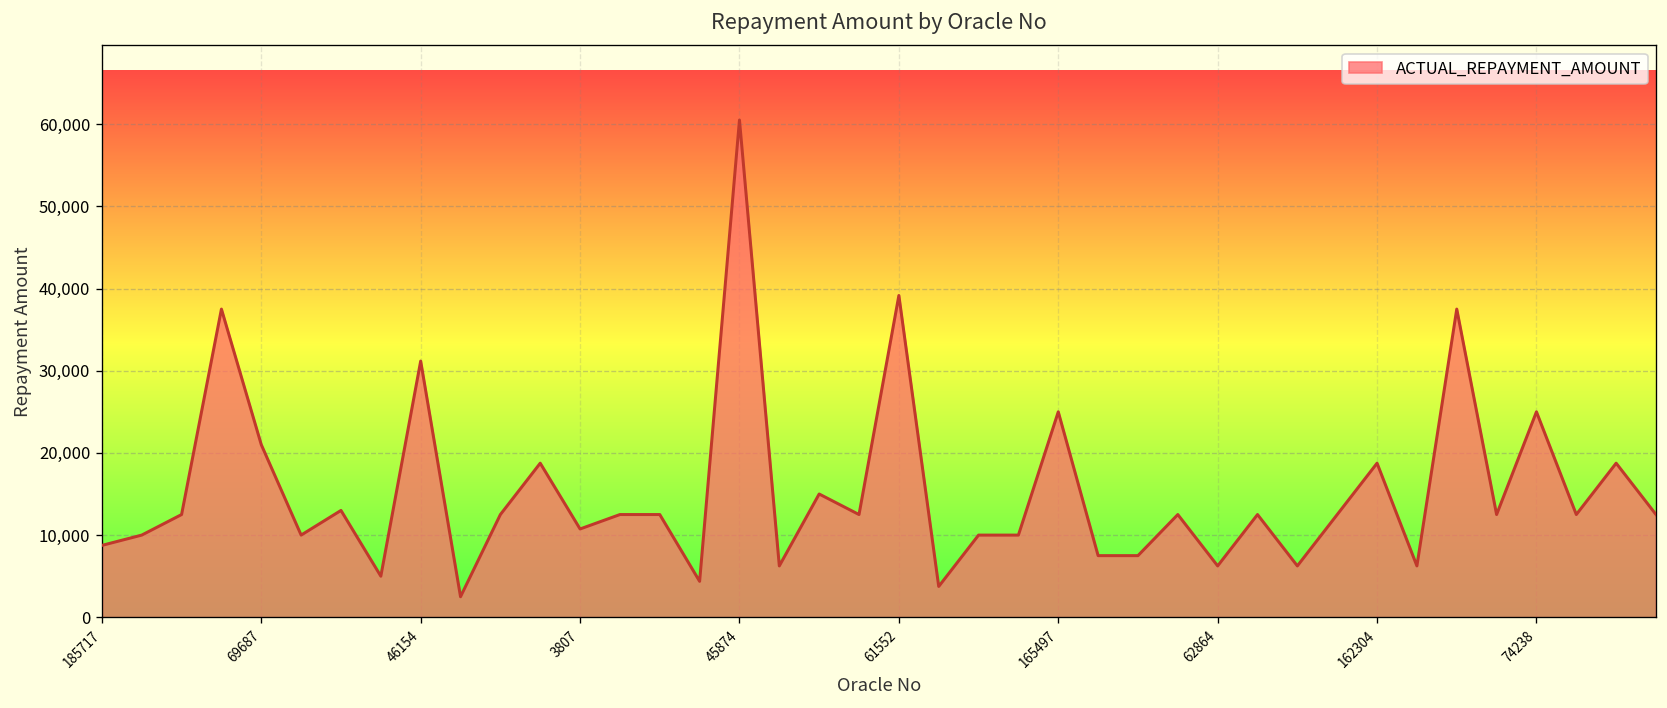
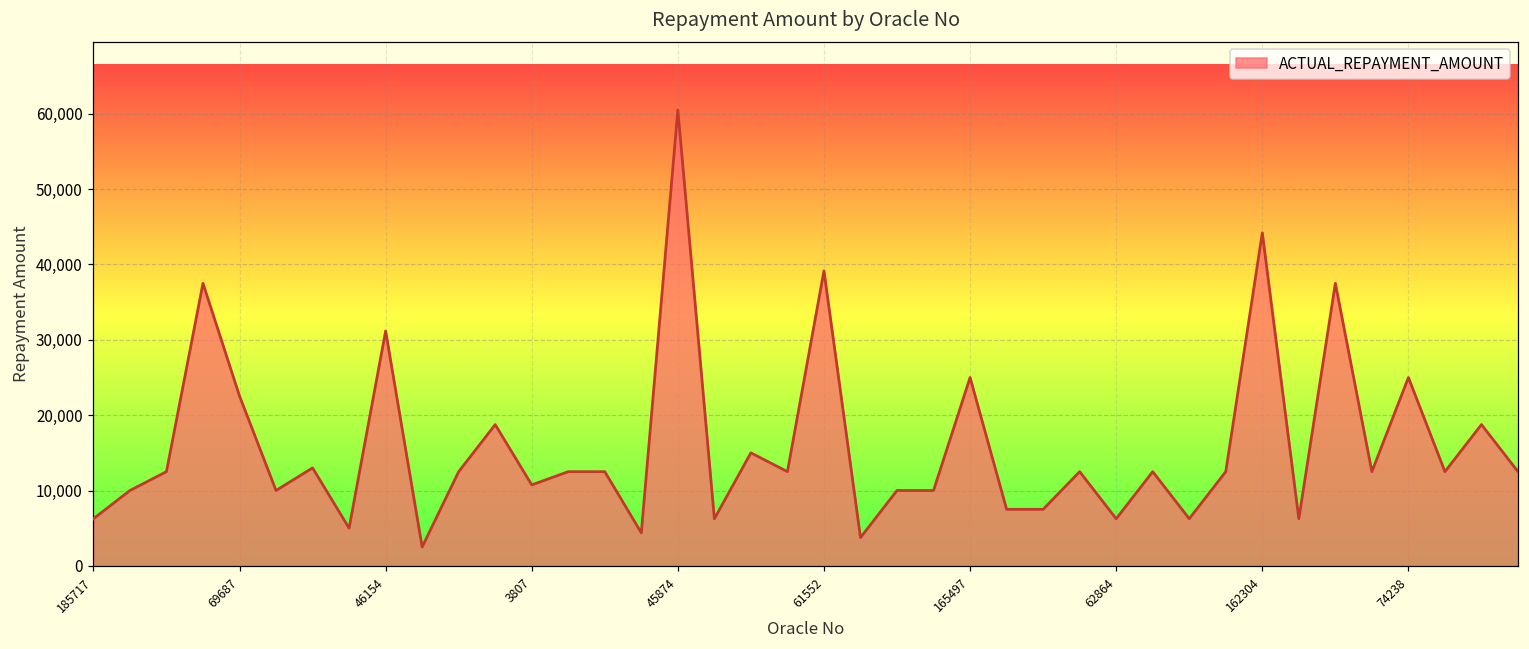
185717: 9,000 -> 6,000
69687: 21,000 -> 23,000
162304: 19,000 -> 44,000
